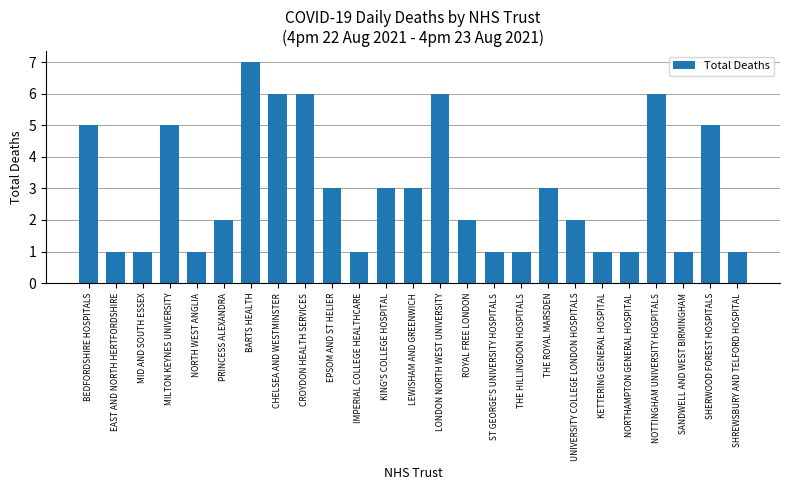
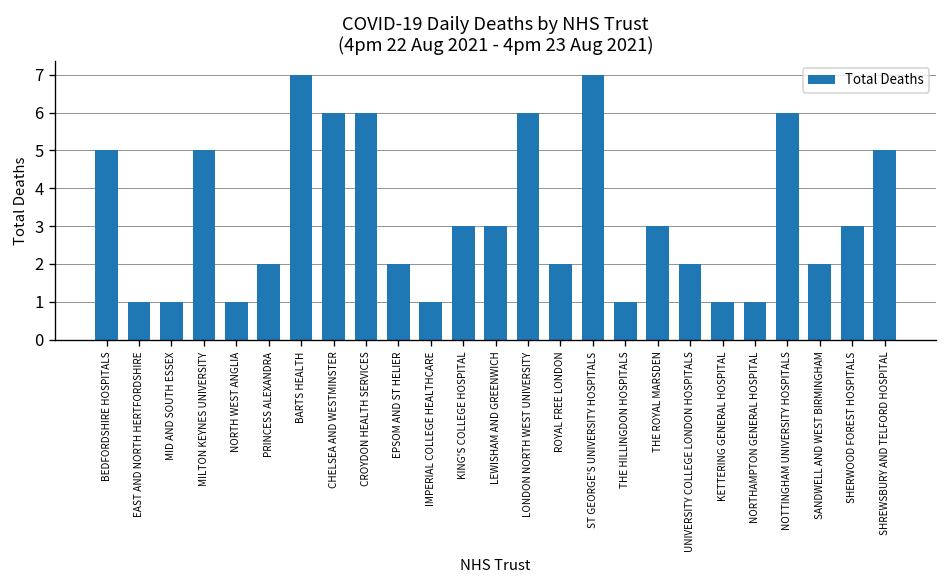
EPSOM AND ST HELIER: 3 -> 2
ST GEORGE'S UNIVERSITY HOSPITALS: 1 -> 7
SANDWELL AND WEST BIRMINGHAM: 1 -> 2
SHERWOOD FOREST HOSPITALS: 5 -> 3
SHREWSBURY AND TELFORD HOSPITAL: 1 -> 5
